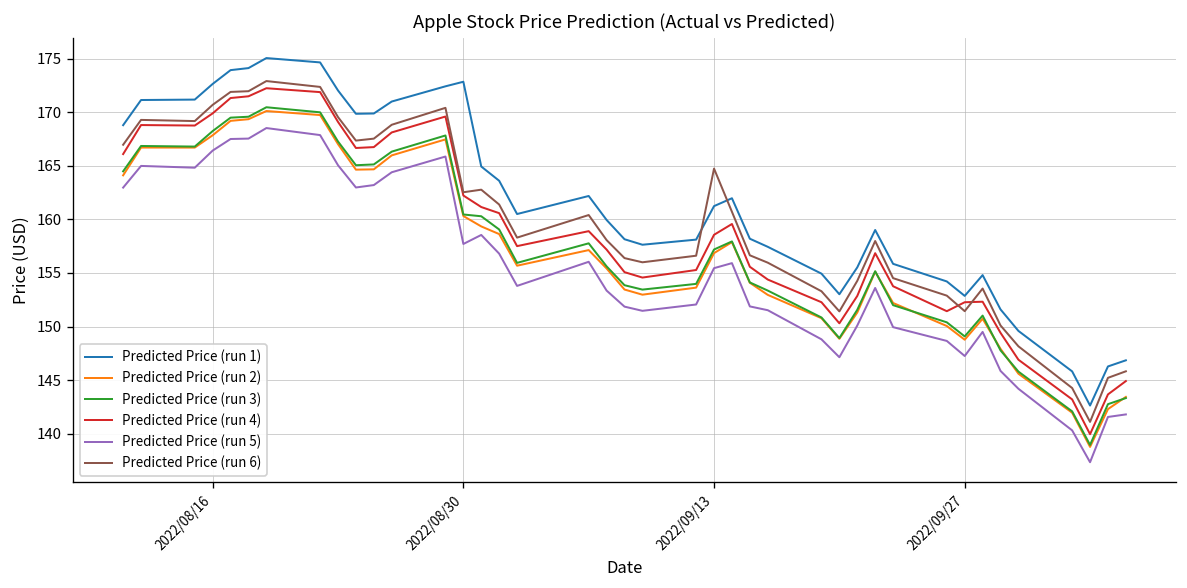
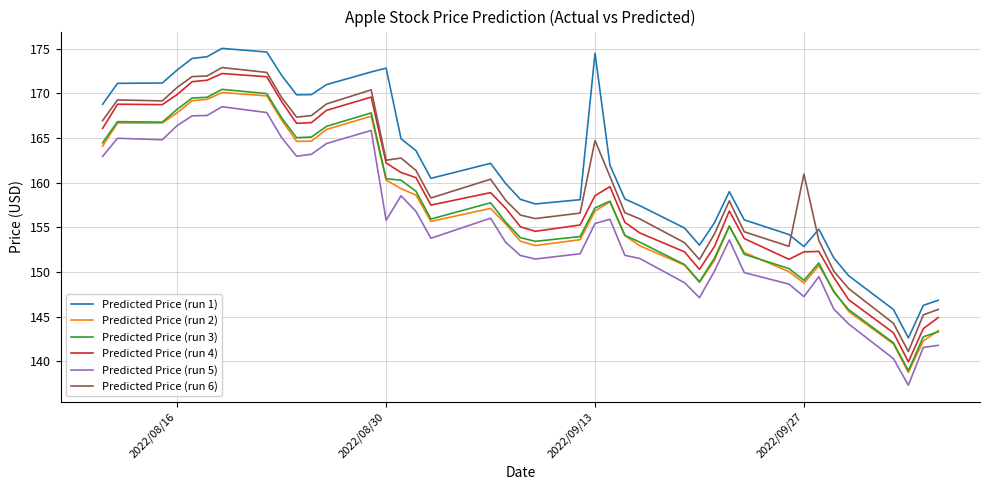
Predicted Price (run 5), 2022/08/30: 158 -> 156
Predicted Price (run 1), 2022/09/13: 161 -> 174
Predicted Price (run 6), 2022/09/27: 151 -> 161
